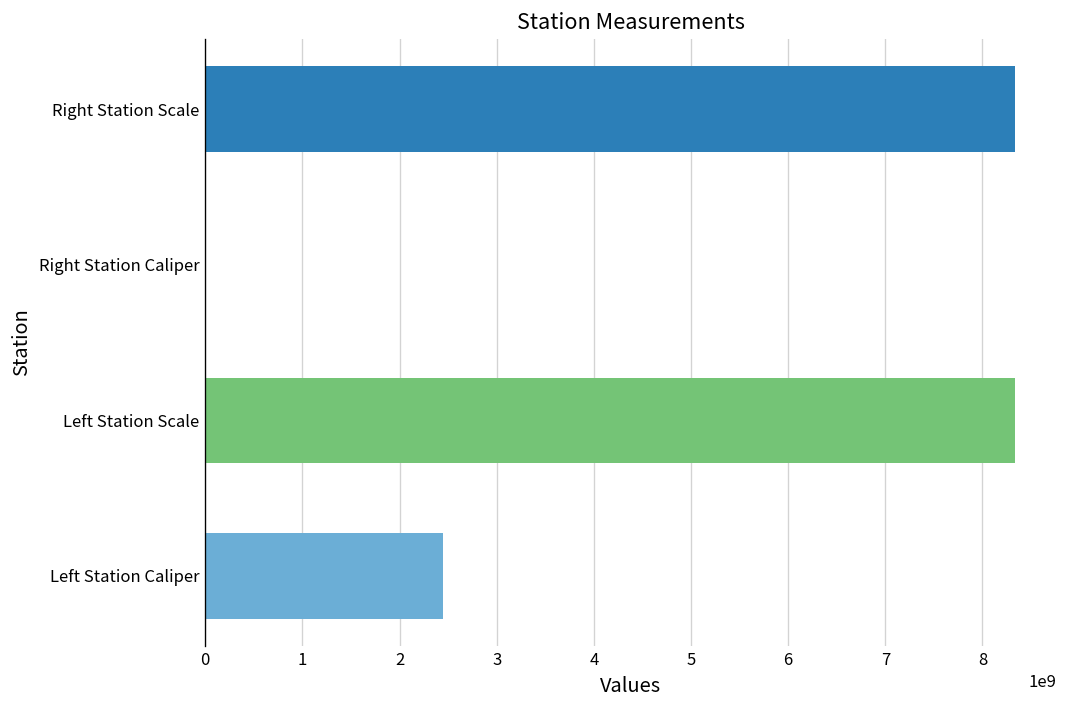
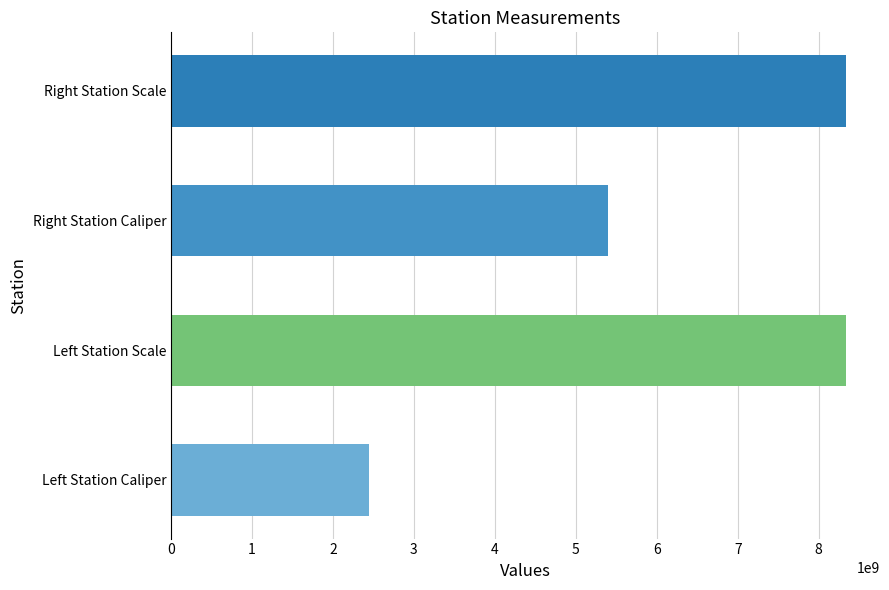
Right Station Caliper: 0 -> 5400000000
